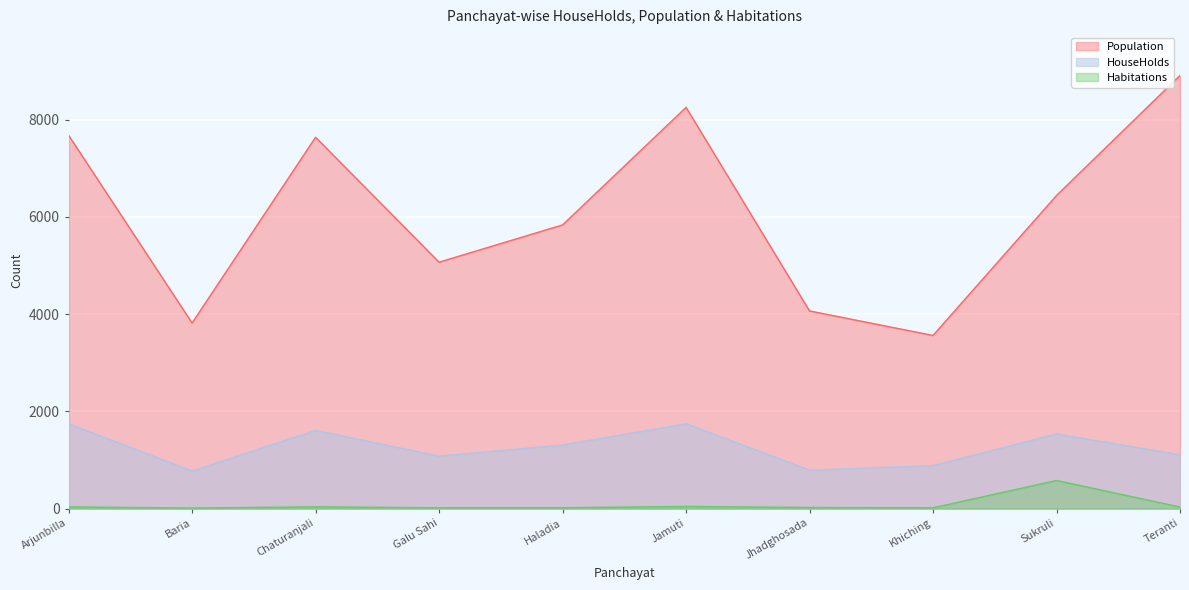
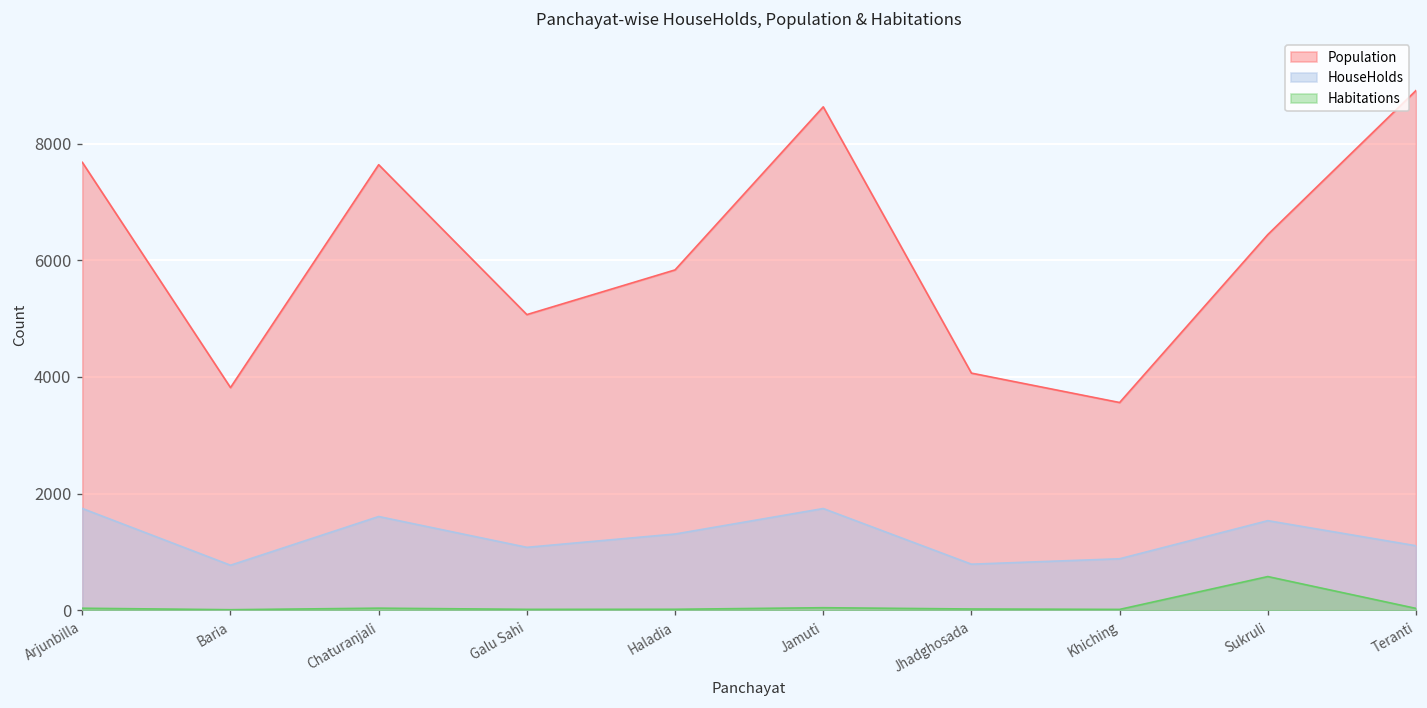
Population, Jamuti: 8300 -> 8600
